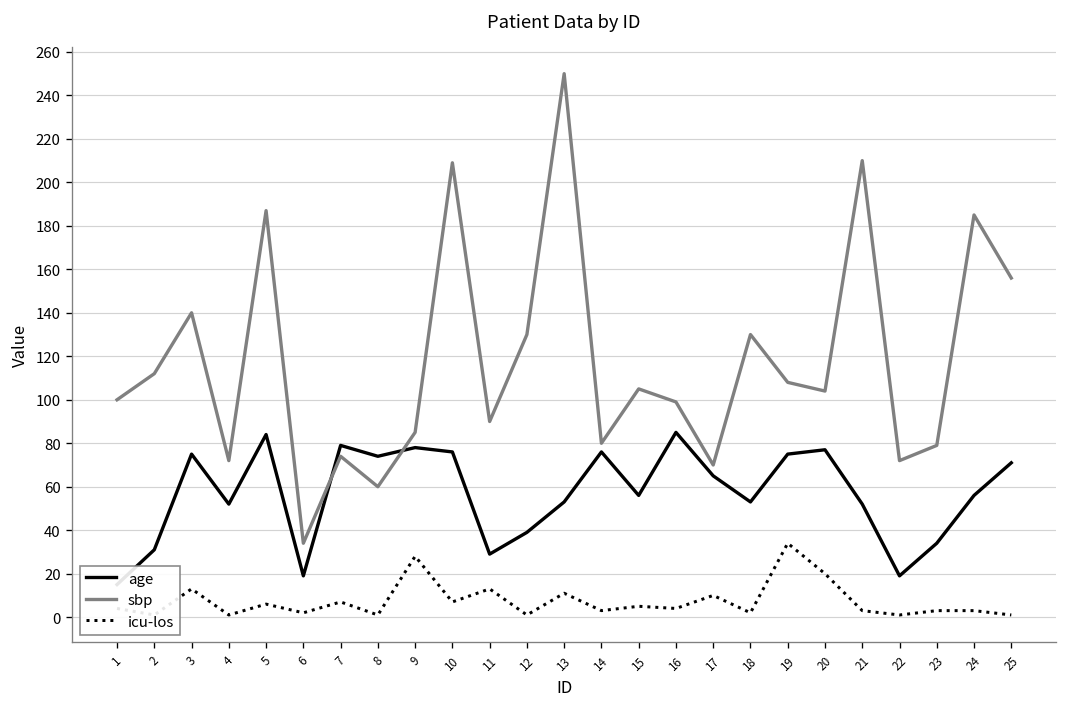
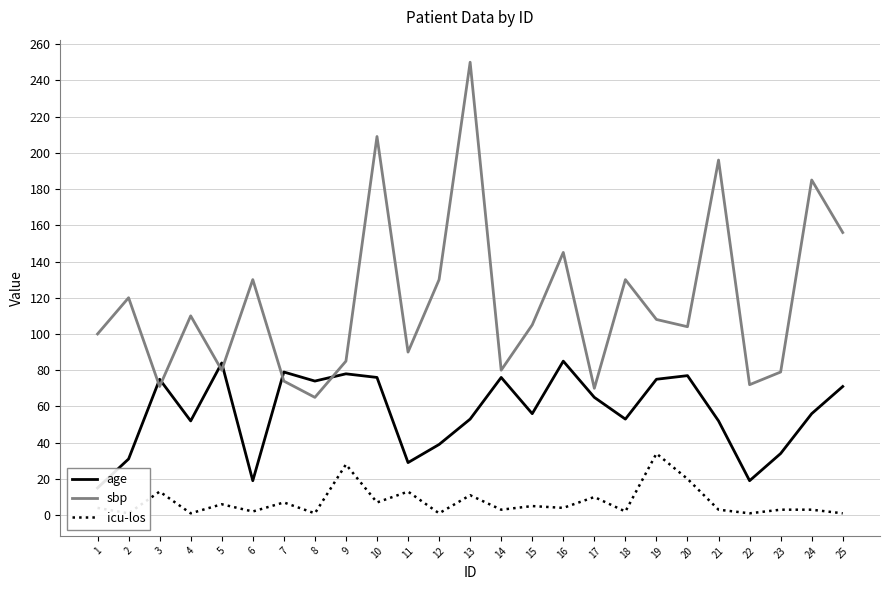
sbp, 2: 112 -> 120
sbp, 3: 140 -> 71
sbp, 4: 72 -> 110
sbp, 5: 187 -> 80
sbp, 6: 34 -> 130
sbp, 8: 60 -> 65
sbp, 16: 99 -> 145
sbp, 21: 210 -> 196
